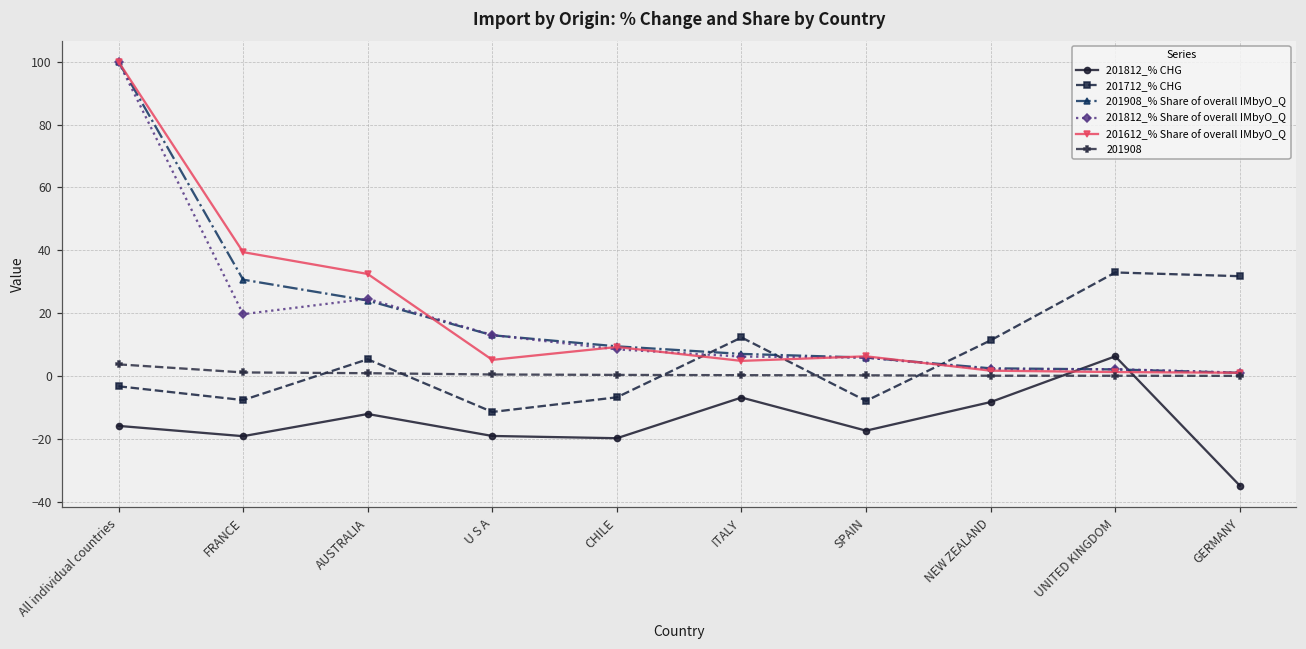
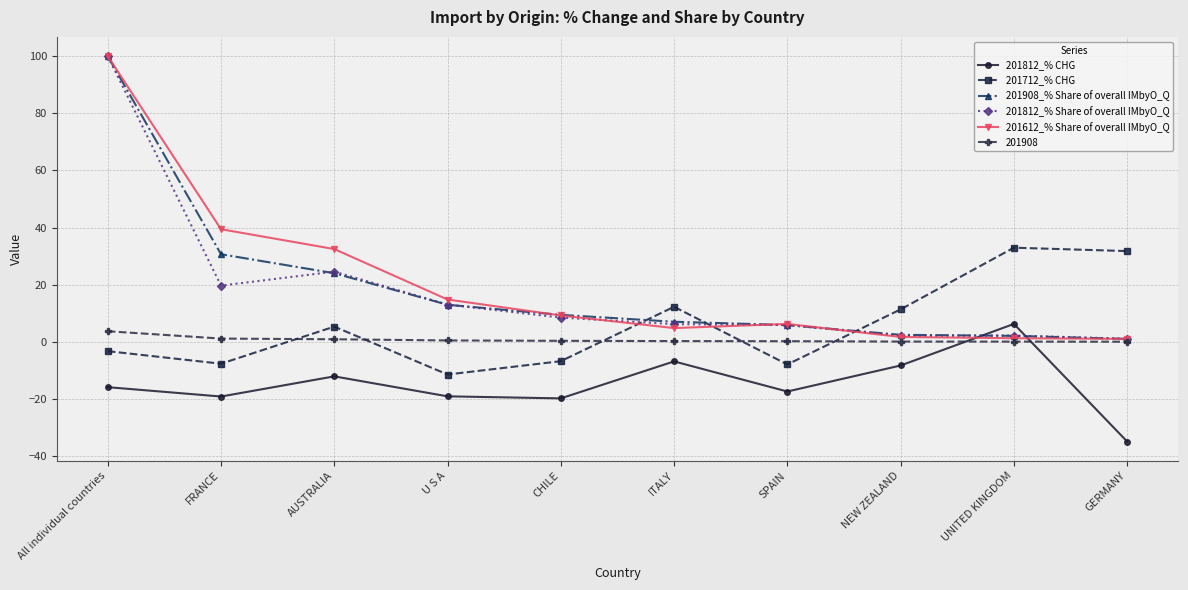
201612_% Share of overall IMbyO_Q, U S A: 5 -> 15
